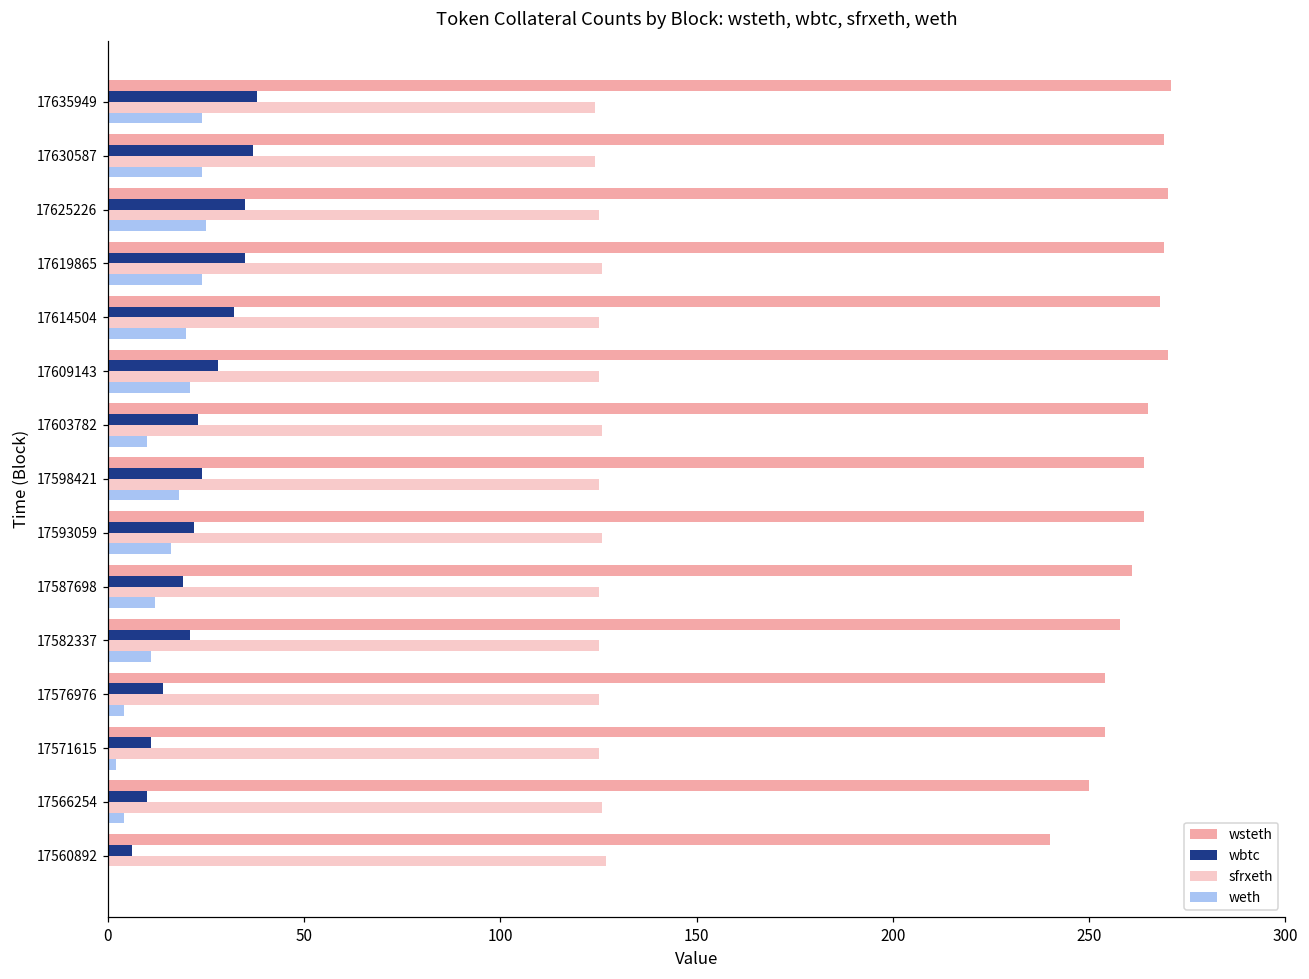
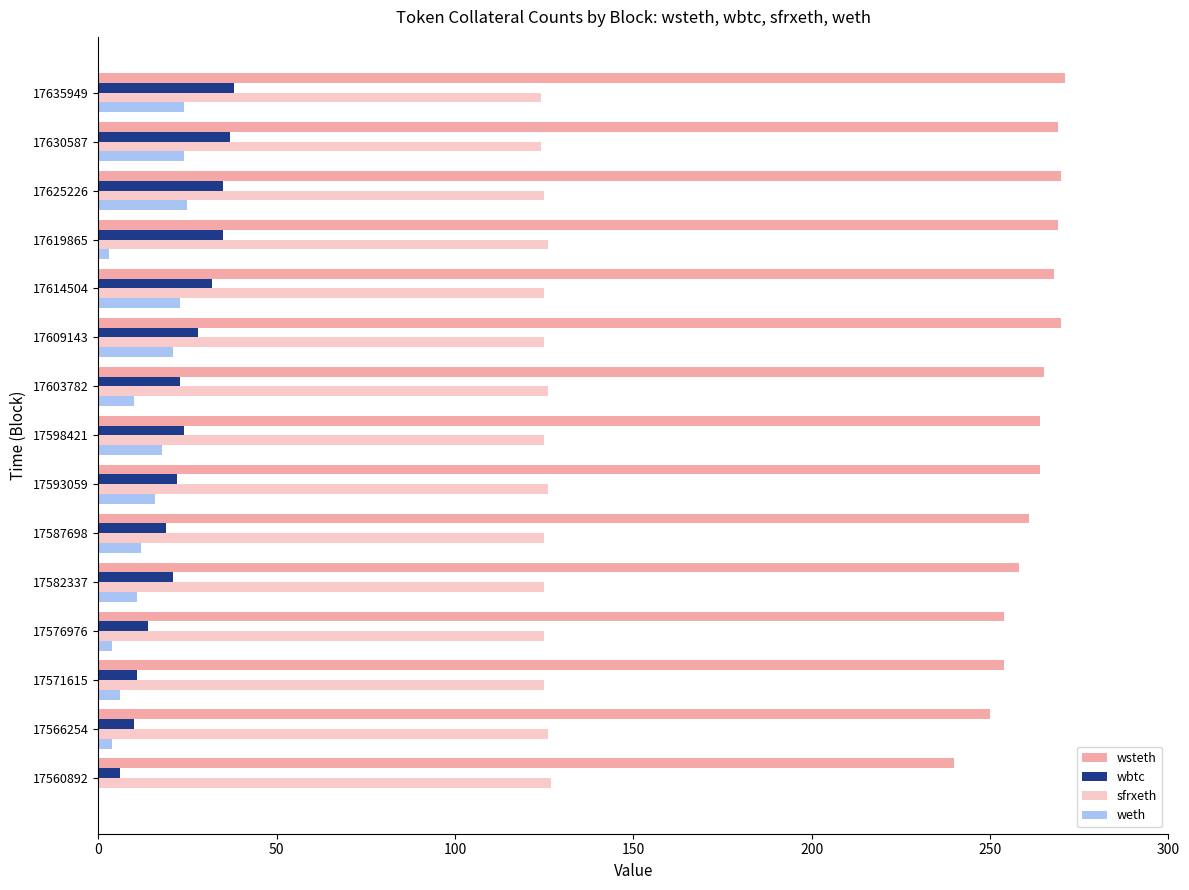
weth, 17619865: 24 -> 3
weth, 17614504: 20 -> 23
weth, 17571615: 2 -> 6
